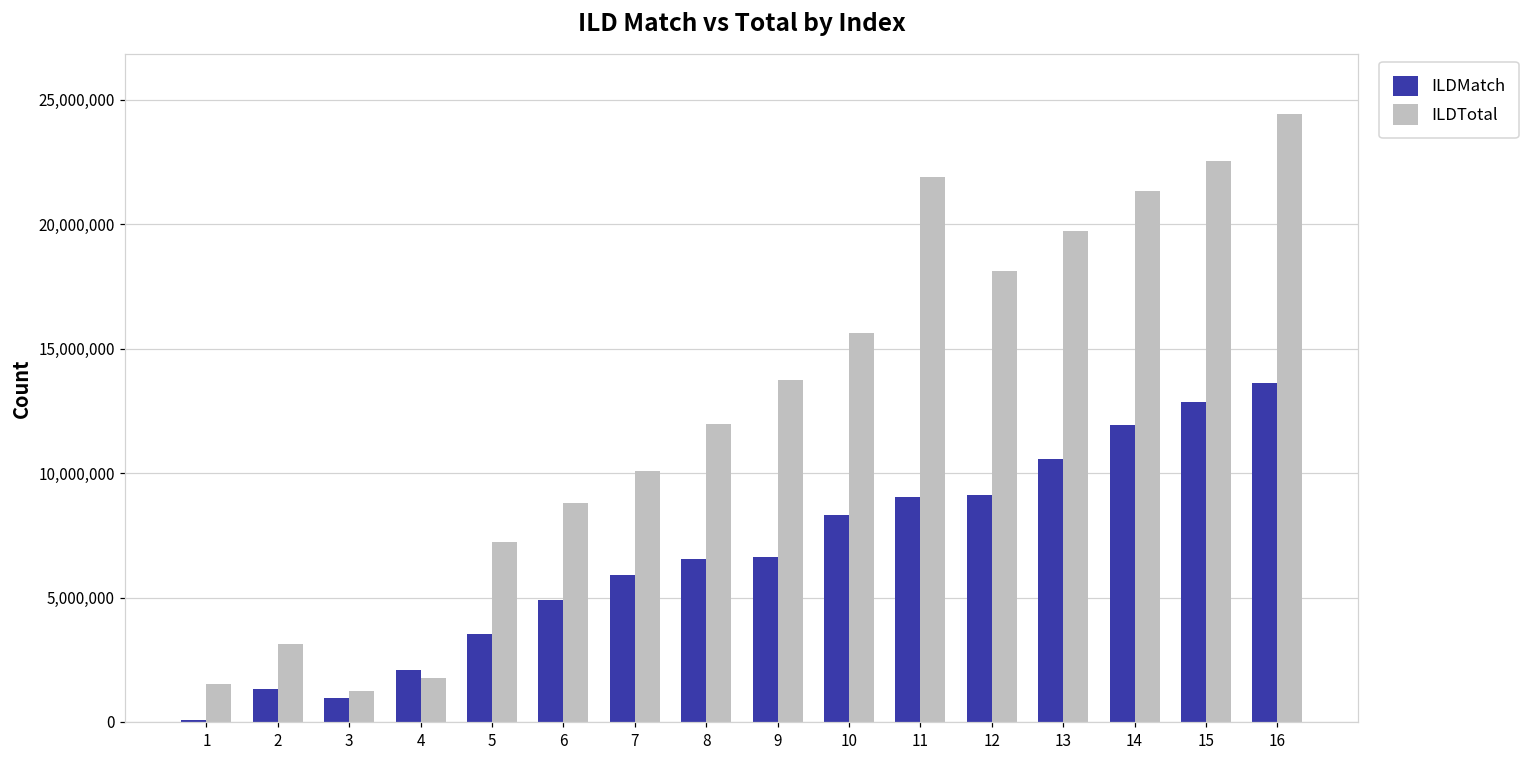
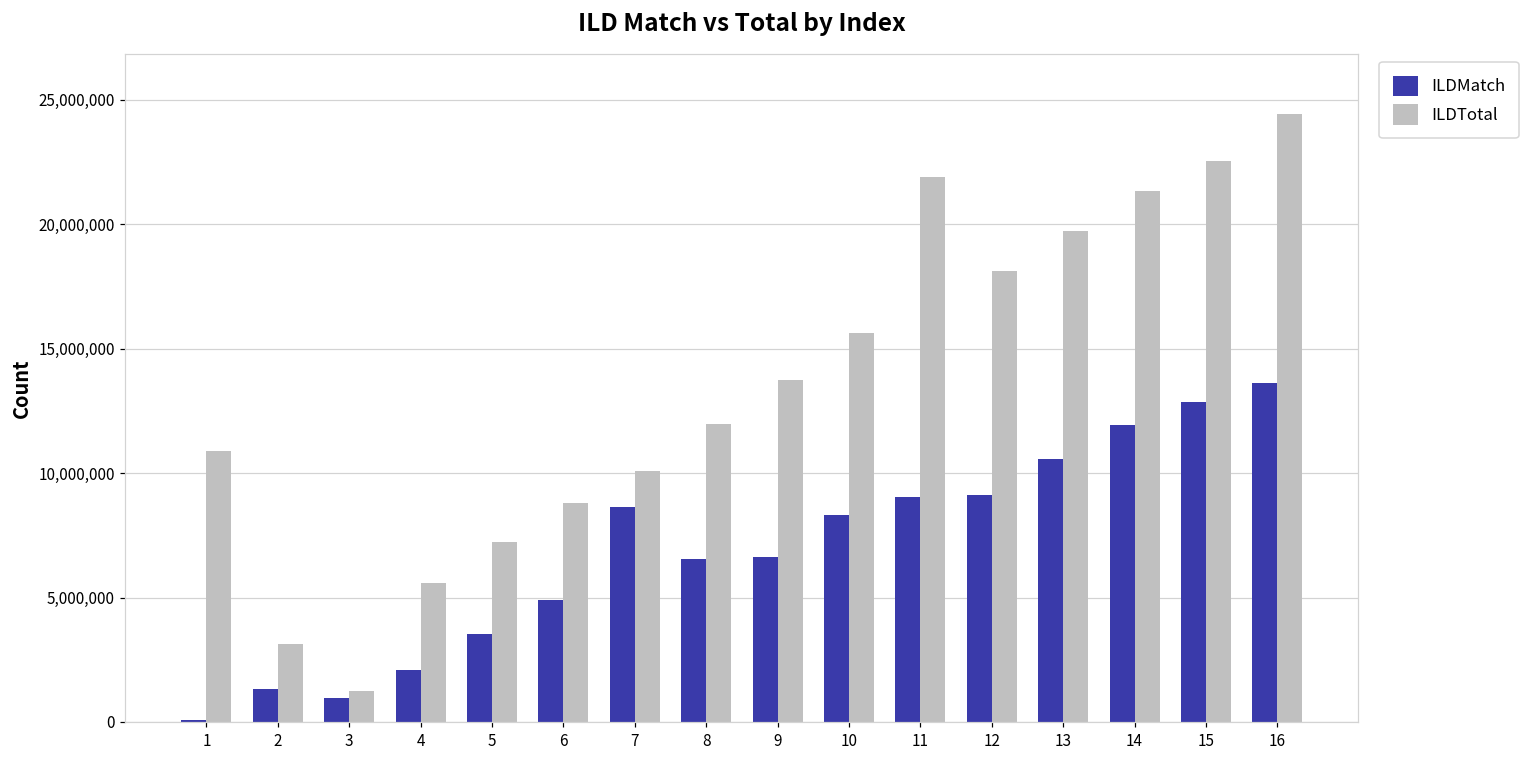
ILDTotal, 1: 1,500,000 -> 10,900,000
ILDTotal, 4: 1,800,000 -> 5,600,000
ILDMatch, 7: 5,900,000 -> 8,600,000
